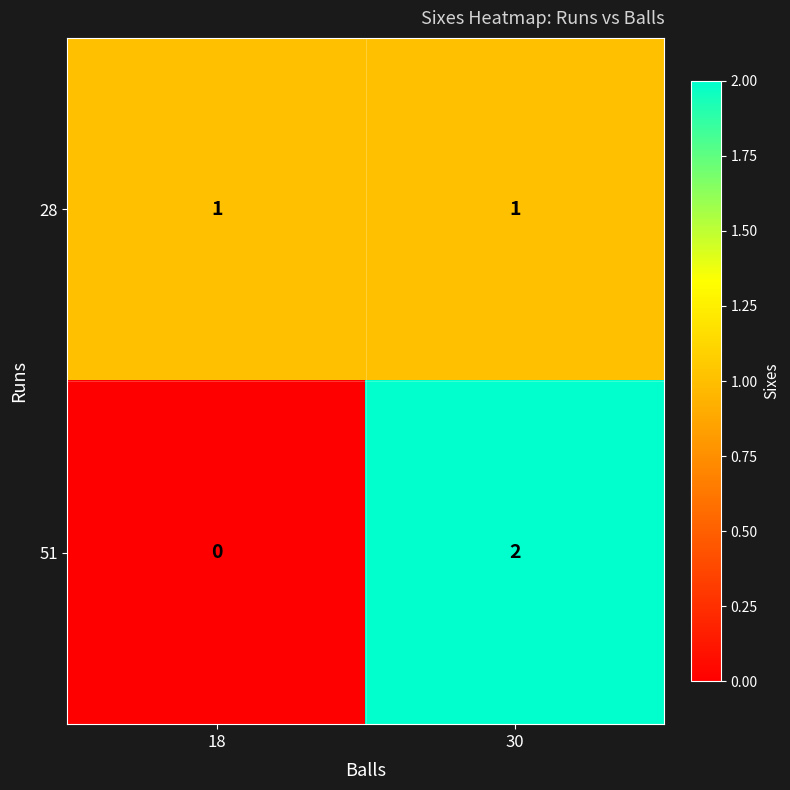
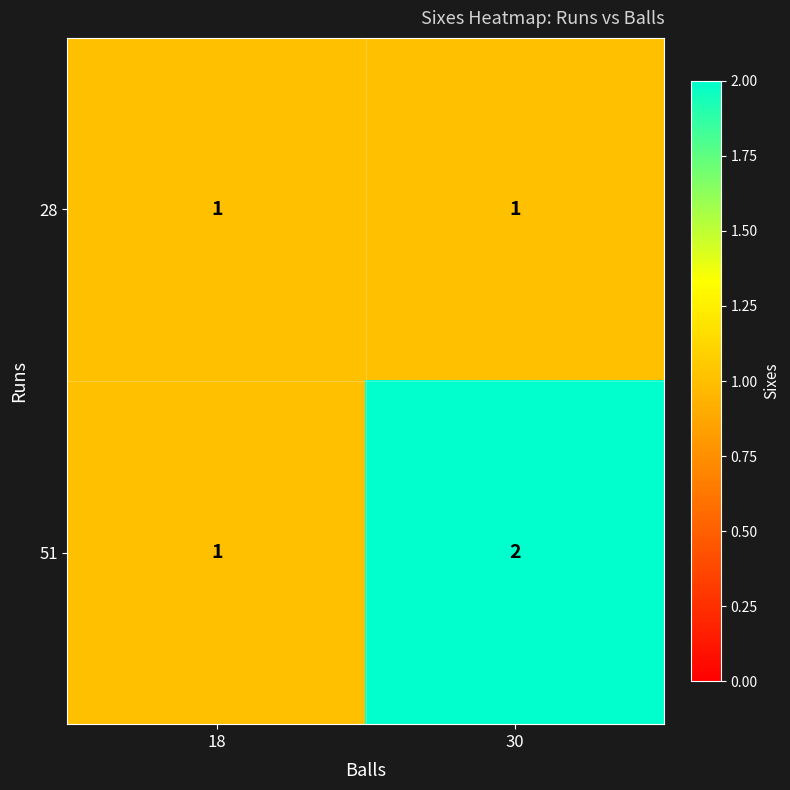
51, 18: 0 -> 1
